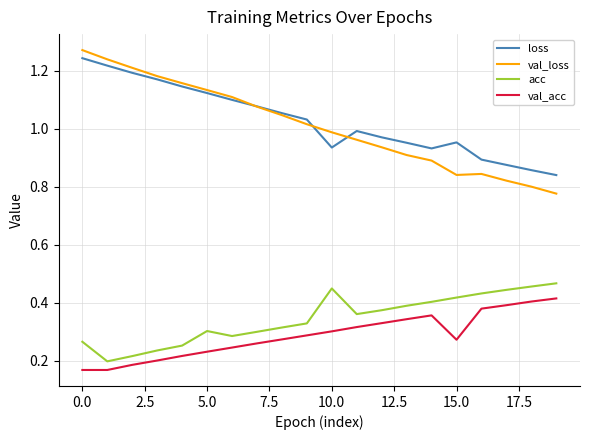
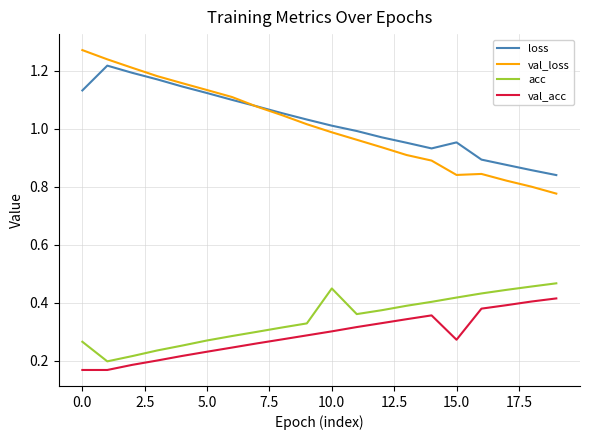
loss, 0.0: 1.24 -> 1.13
acc, 5.0: 0.30 -> 0.27
loss, 10.0: 0.93 -> 1.01
